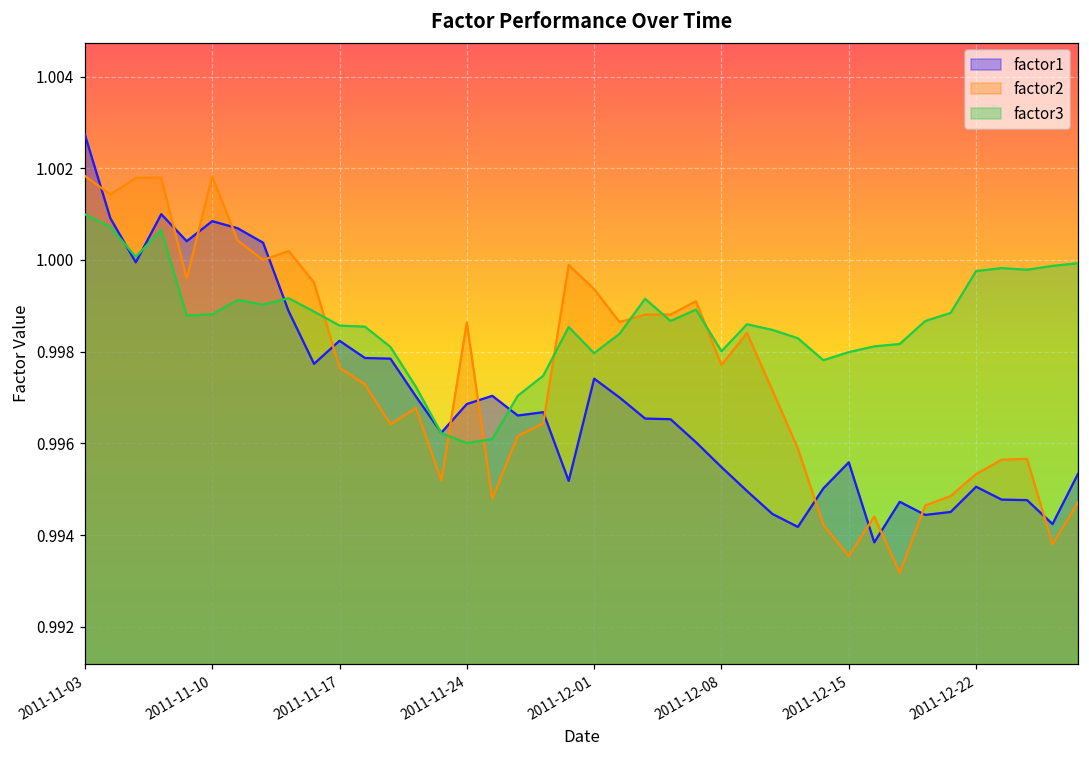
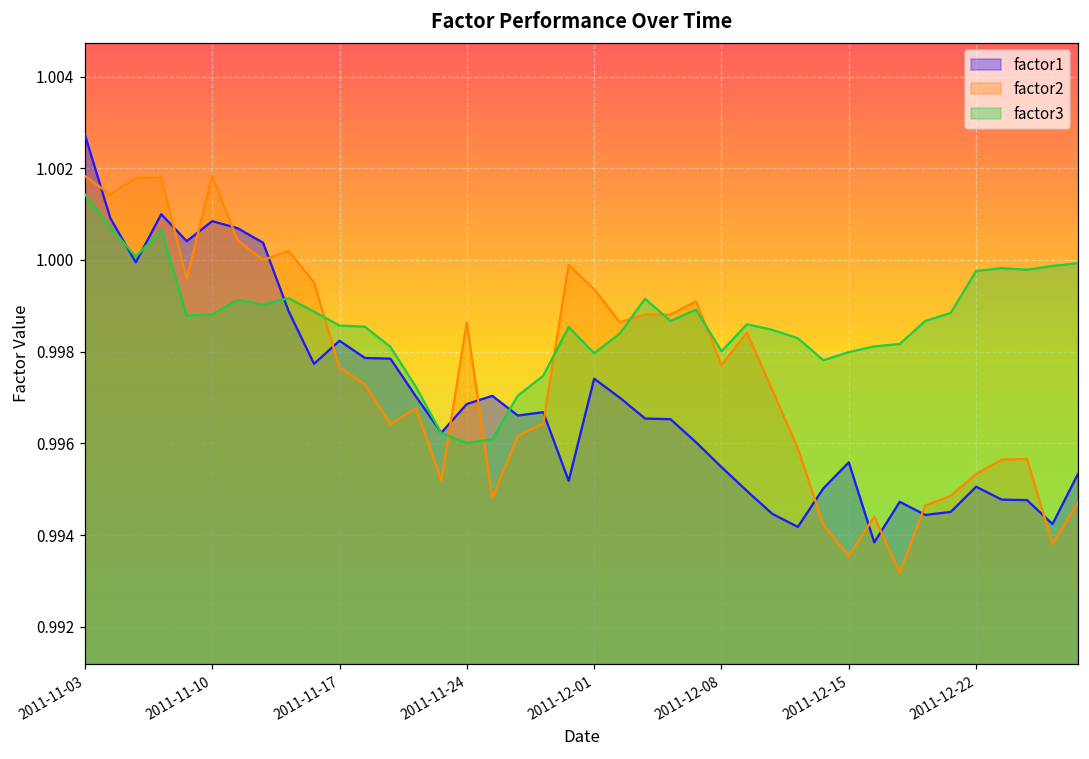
factor3, 2011-11-03: 1.0010 -> 1.0014
